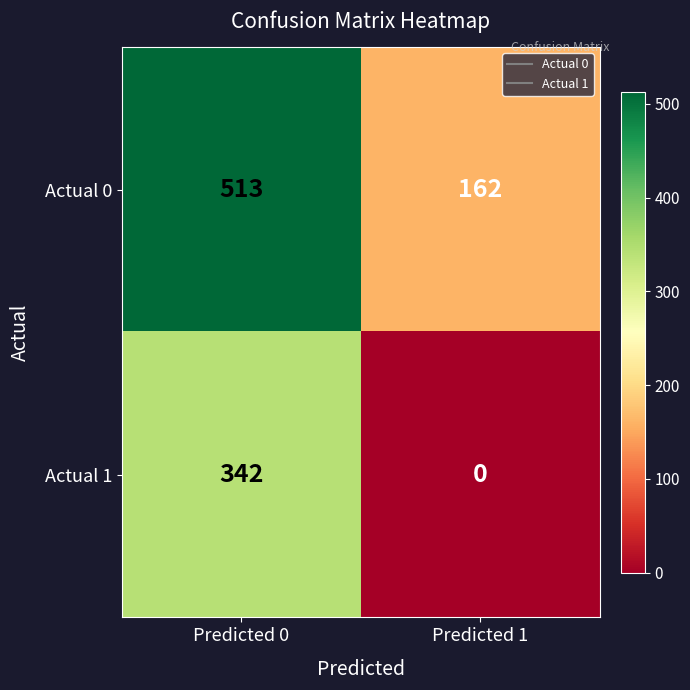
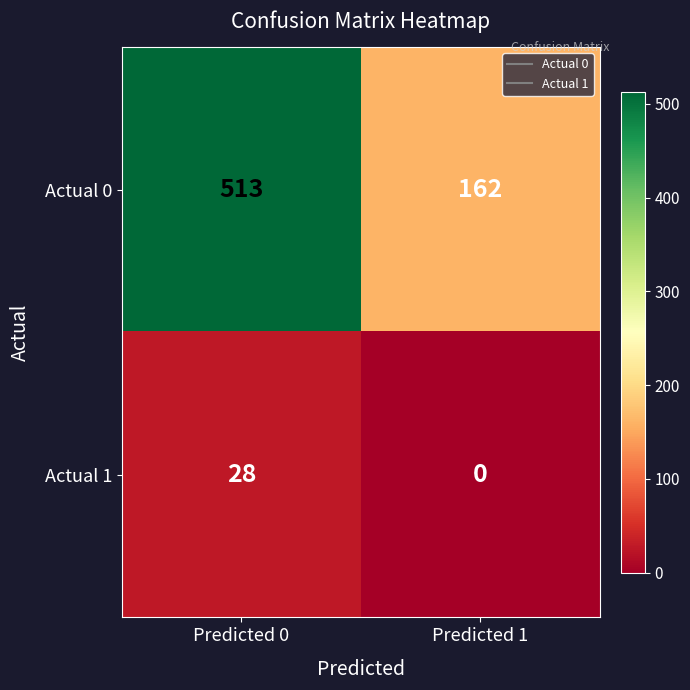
Actual 1, Predicted 0: 342 -> 28
